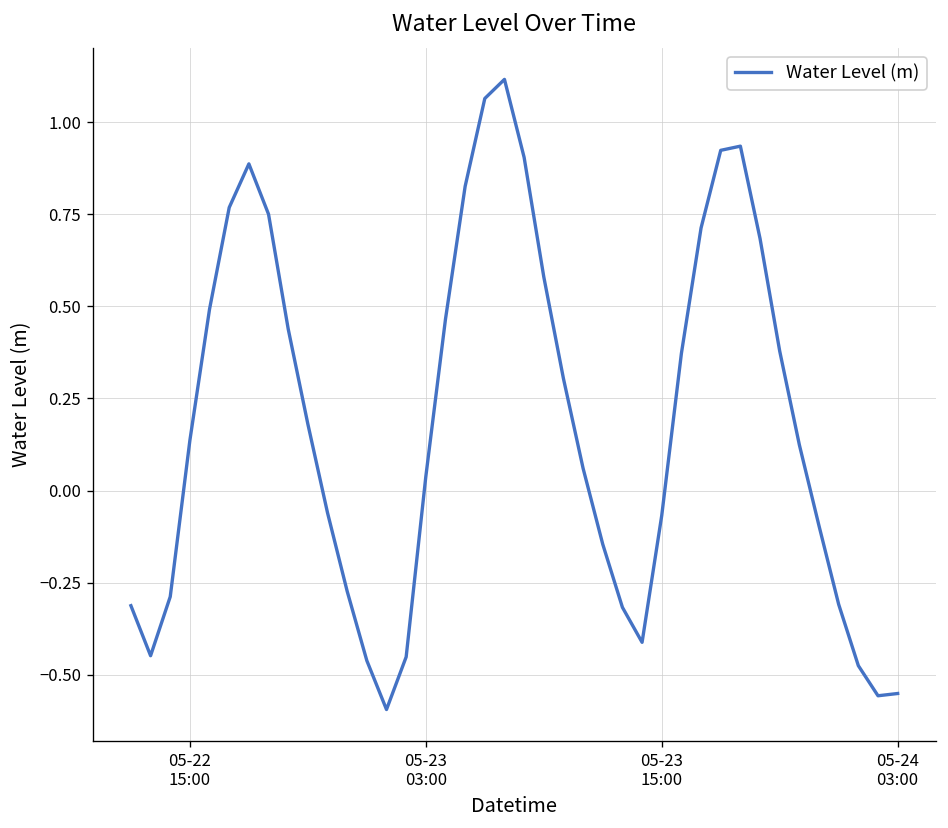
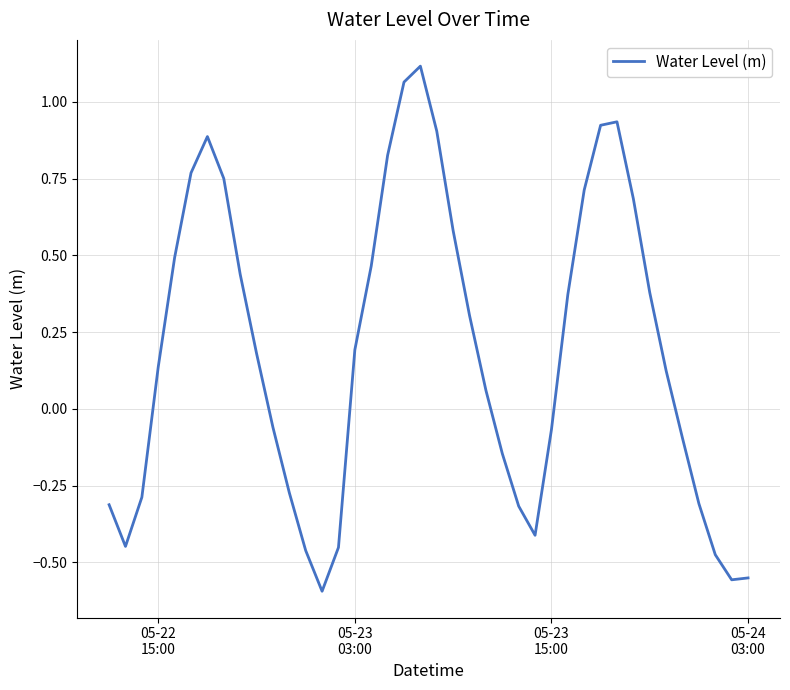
05-23 03:00: 0.04 -> 0.19
